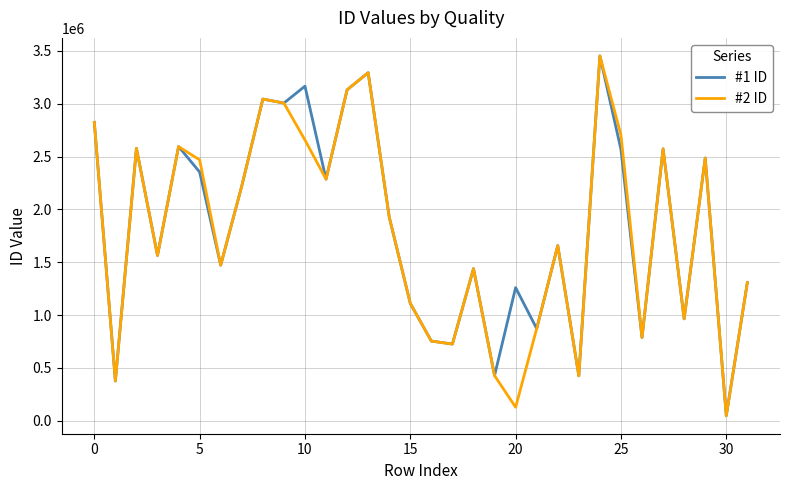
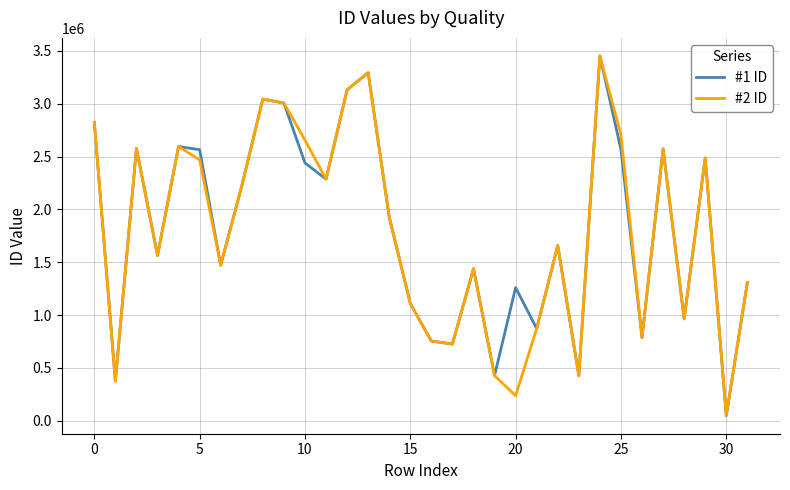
#1 ID, 5: 2350000 -> 2570000
#1 ID, 10: 3170000 -> 2440000
#2 ID, 20: 130000 -> 240000
